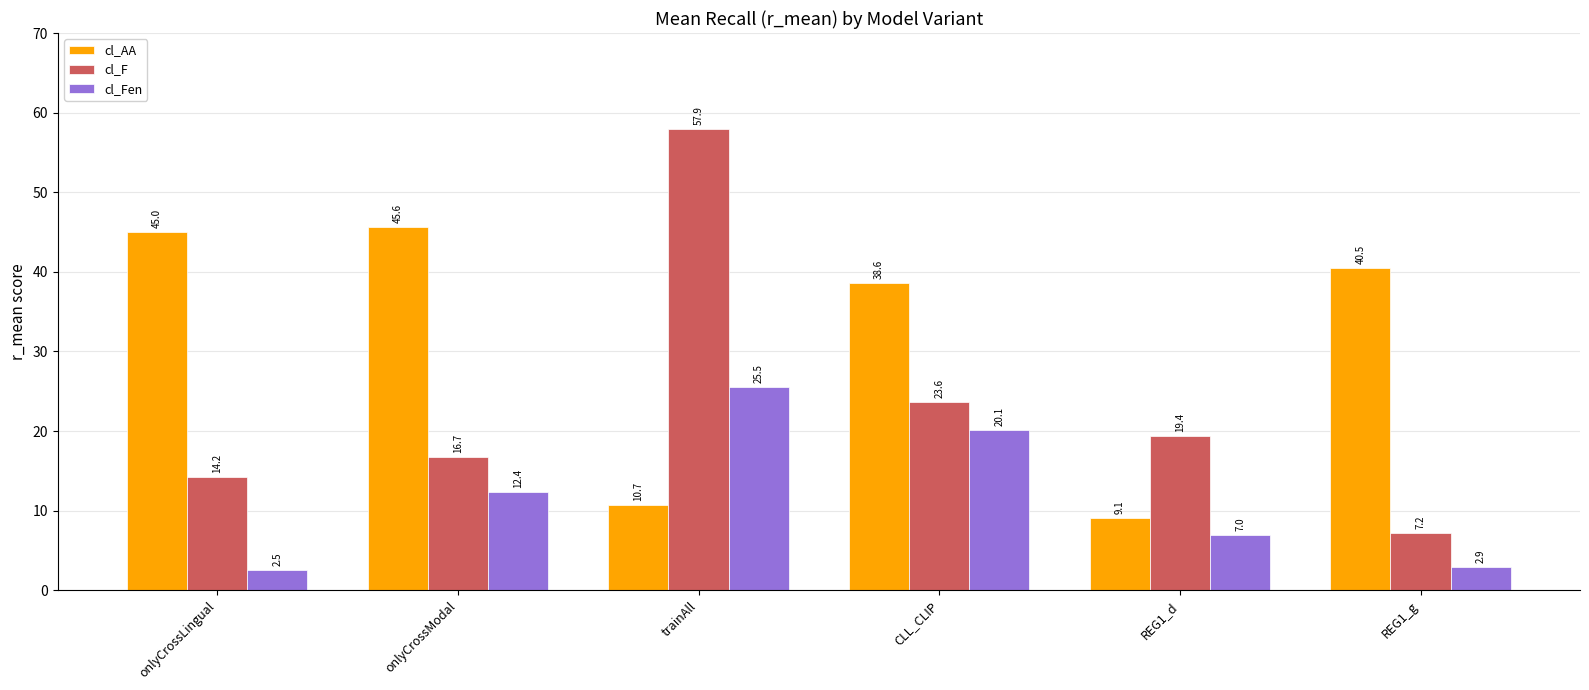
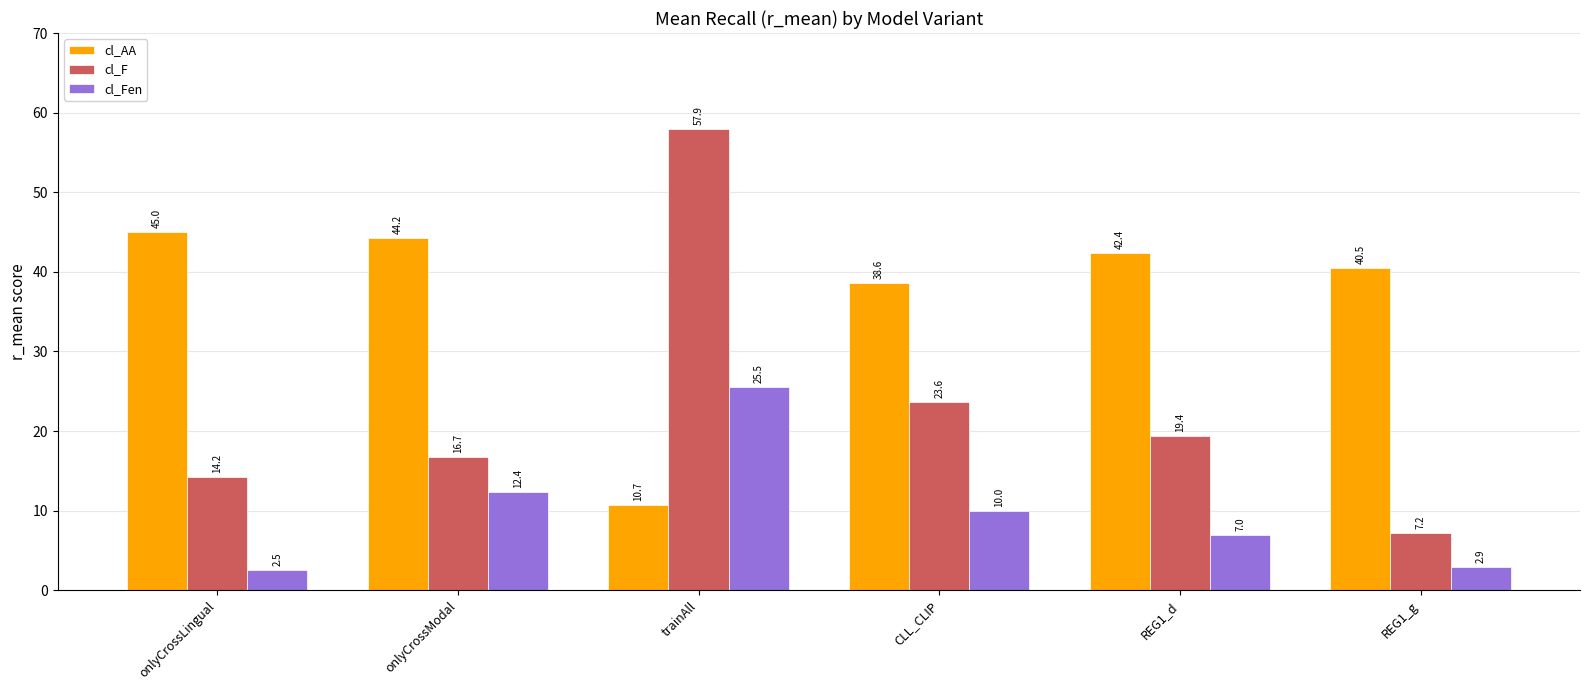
cl_AA, onlyCrossModal: 45.6 -> 44.2
cl_Fen, CLL_CLIP: 20.1 -> 10.0
cl_AA, REG1_d: 9.1 -> 42.4
